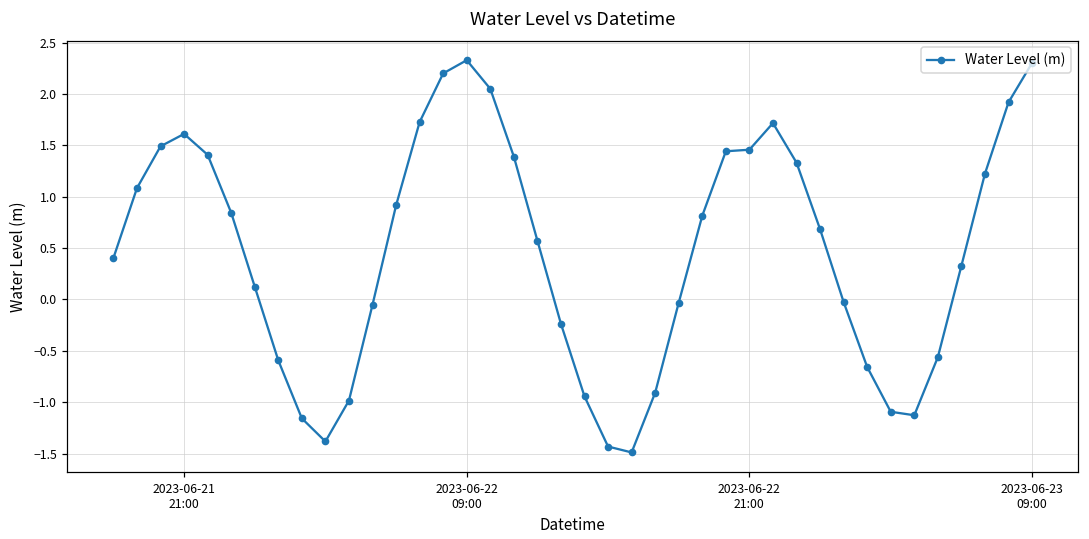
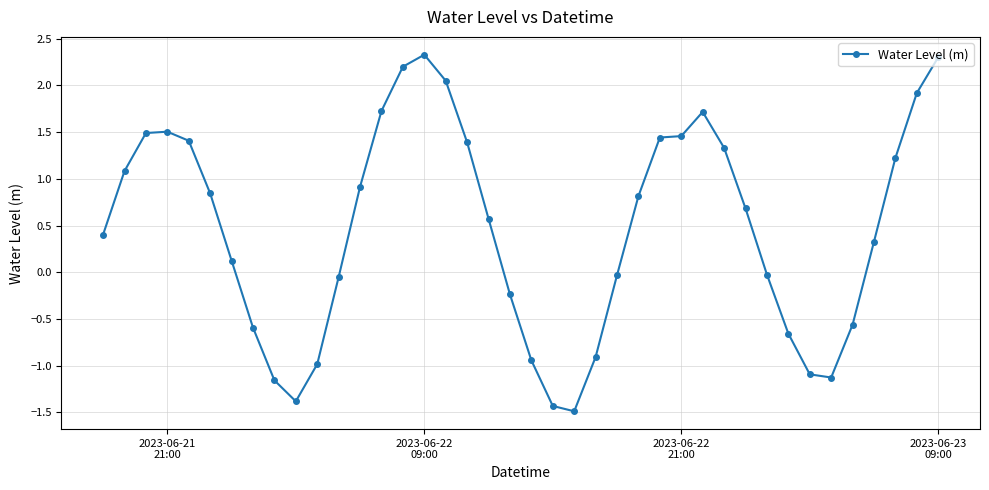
2023-06-21 21:00: 1.6 -> 1.5
